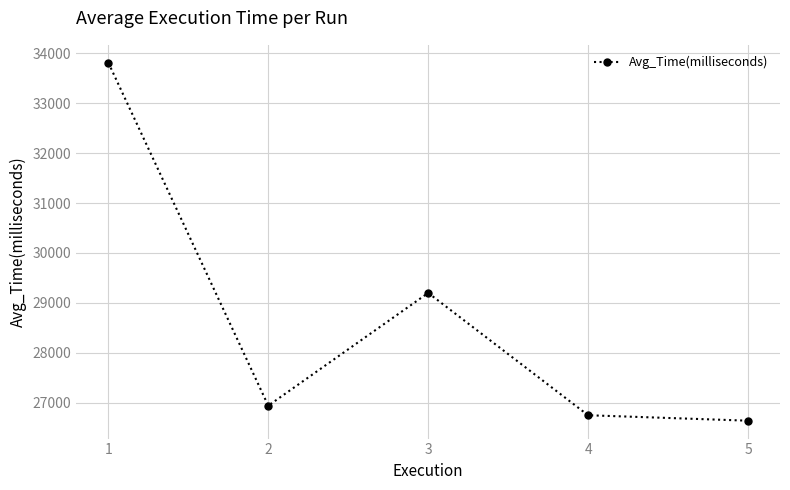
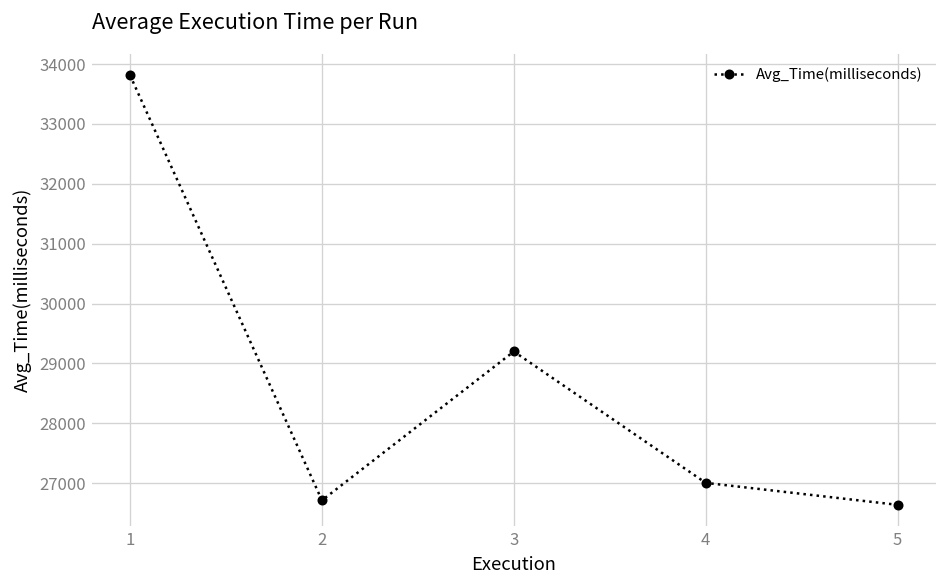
2: 26900 -> 26700
4: 26700 -> 27000
